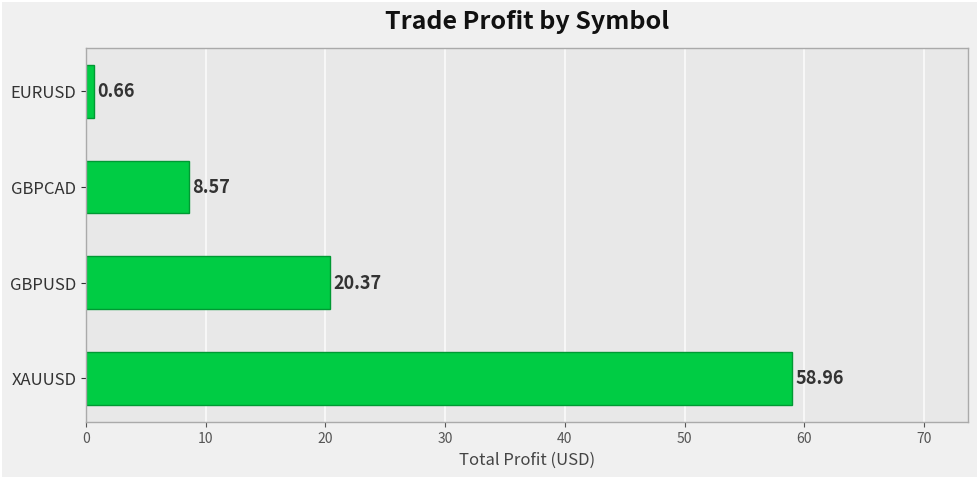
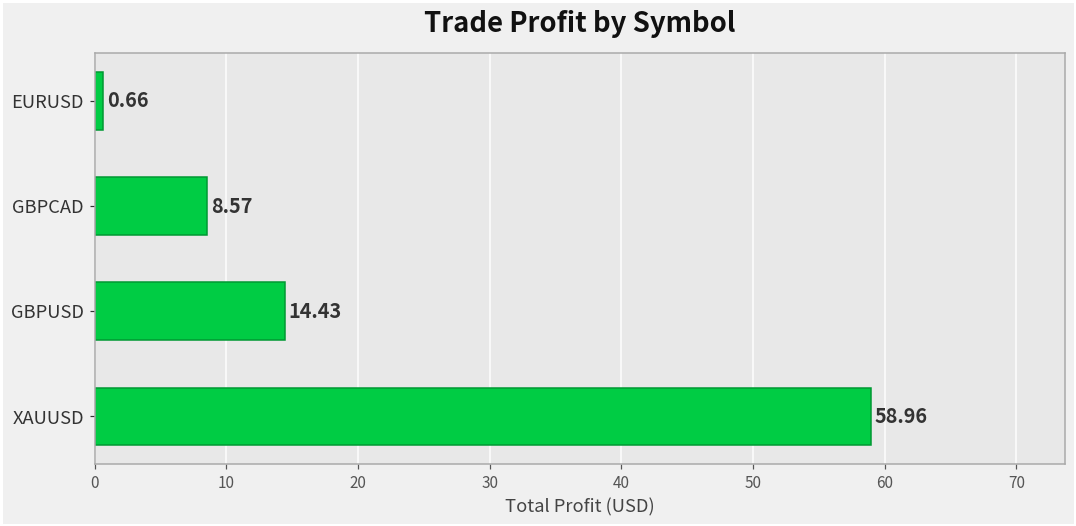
GBPUSD: 20.37 -> 14.43
